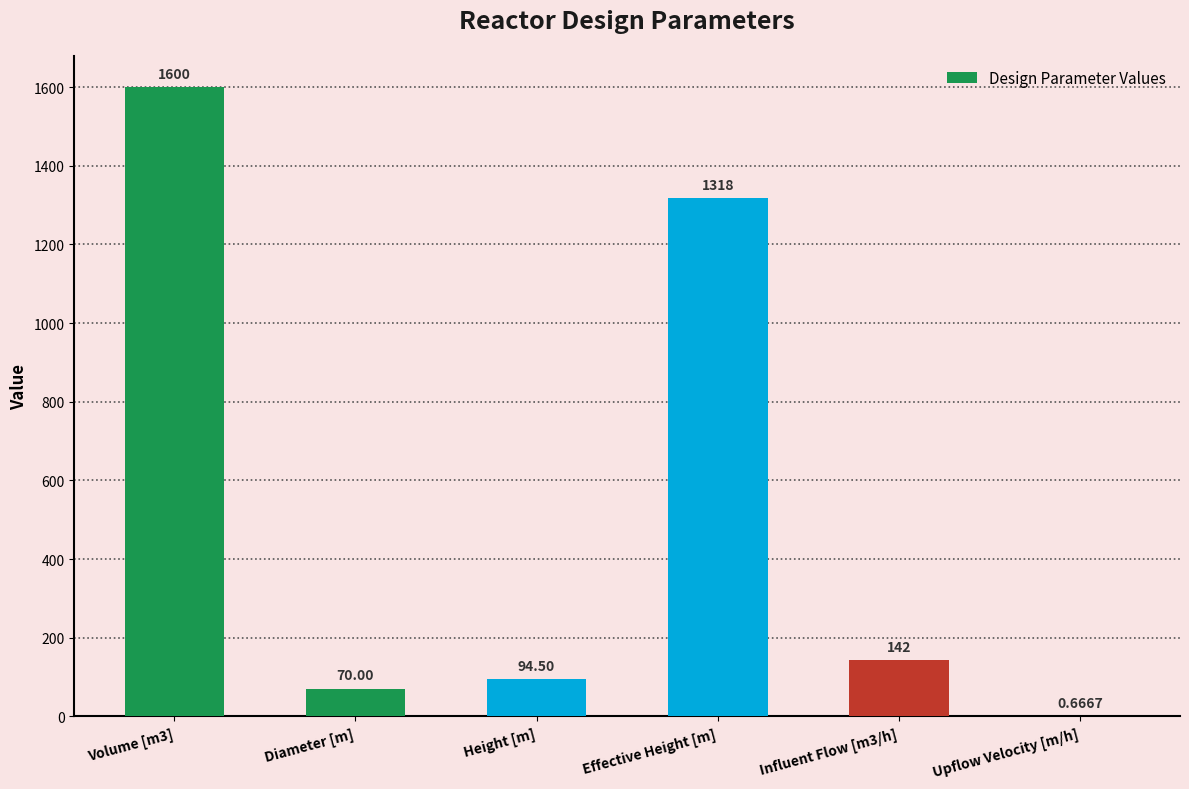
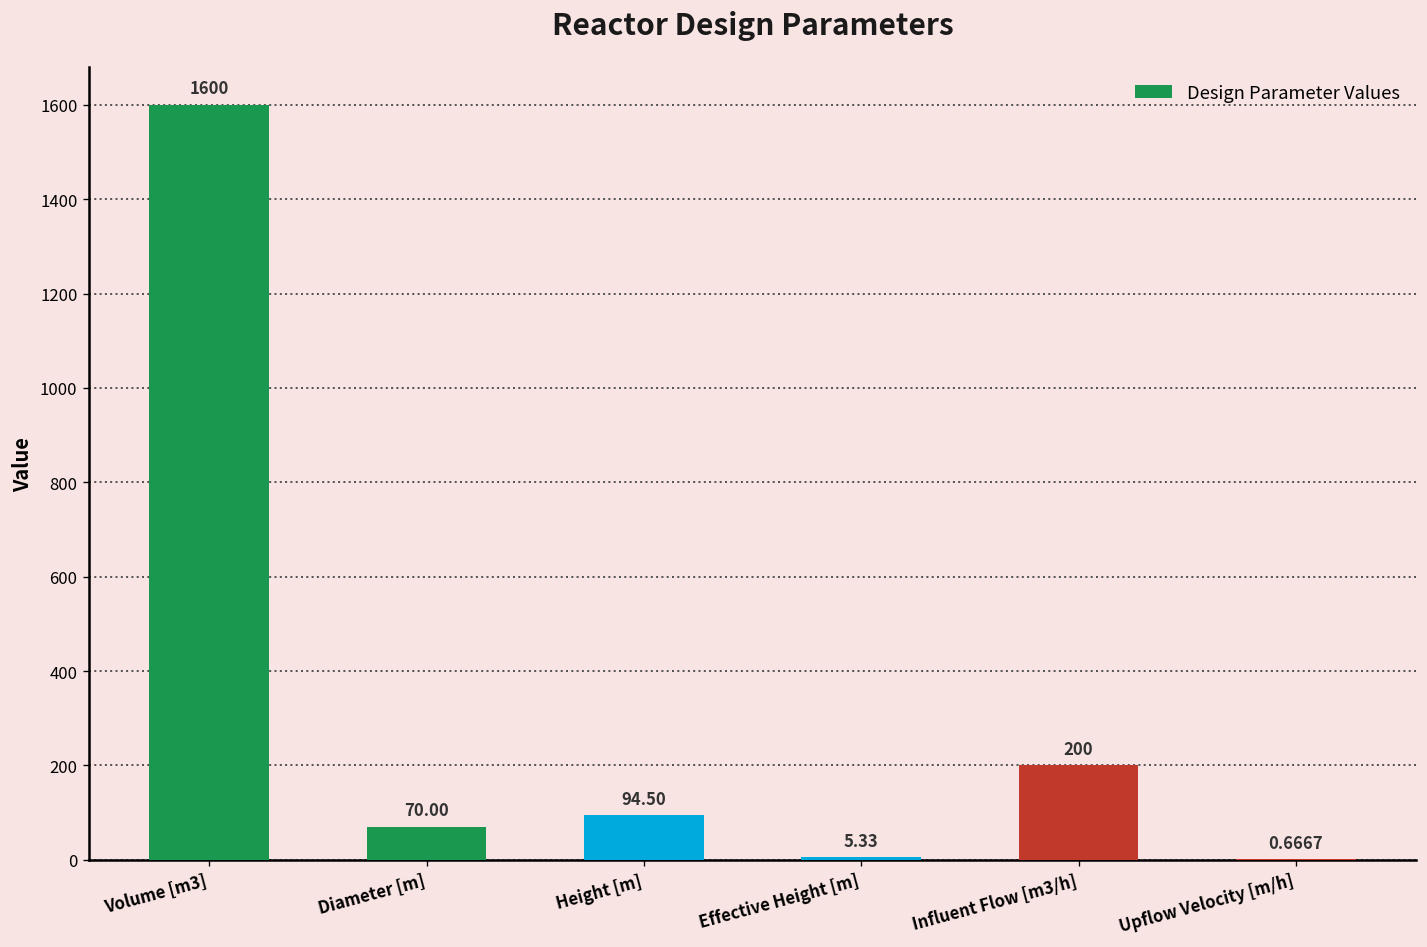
Effective Height [m]: 1318 -> 5.33
Influent Flow [m3/h]: 142 -> 200
